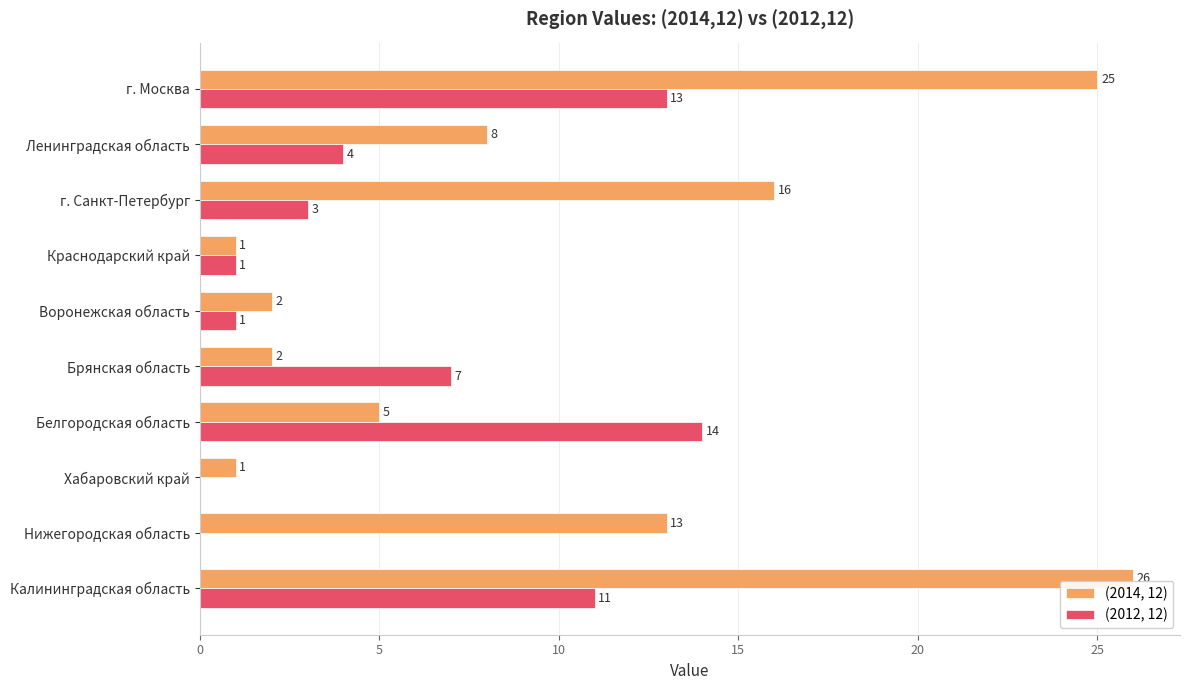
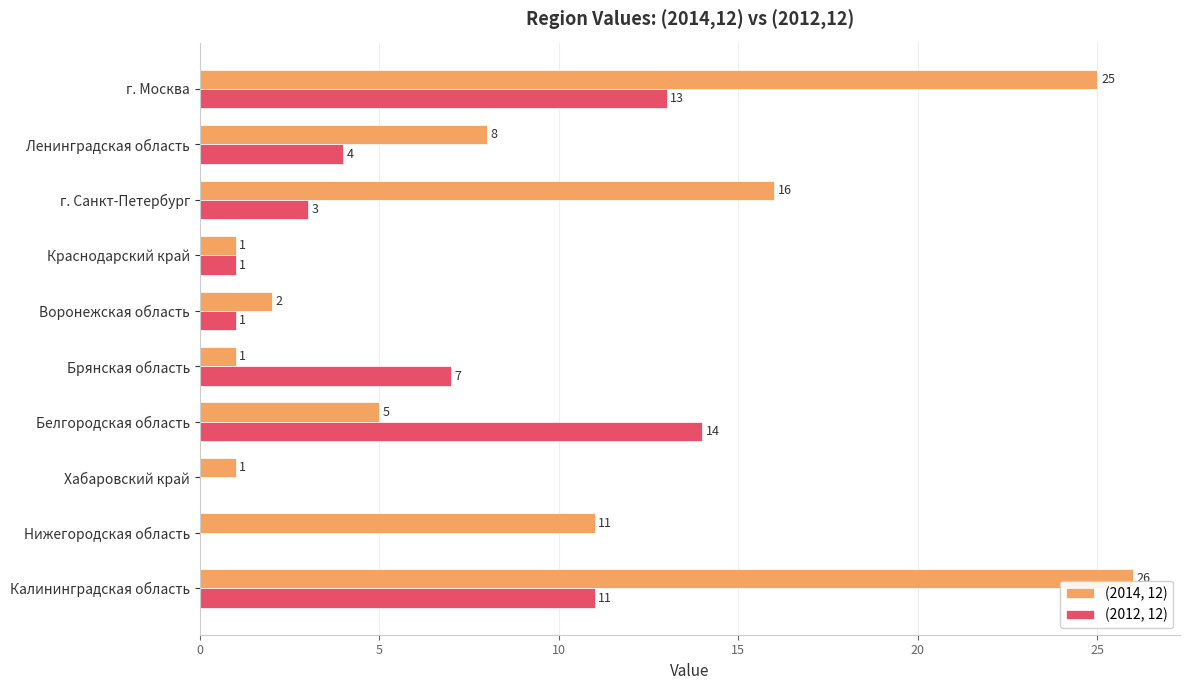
(2014, 12), Брянская область: 2 -> 1
(2014, 12), Нижегородская область: 13 -> 11
